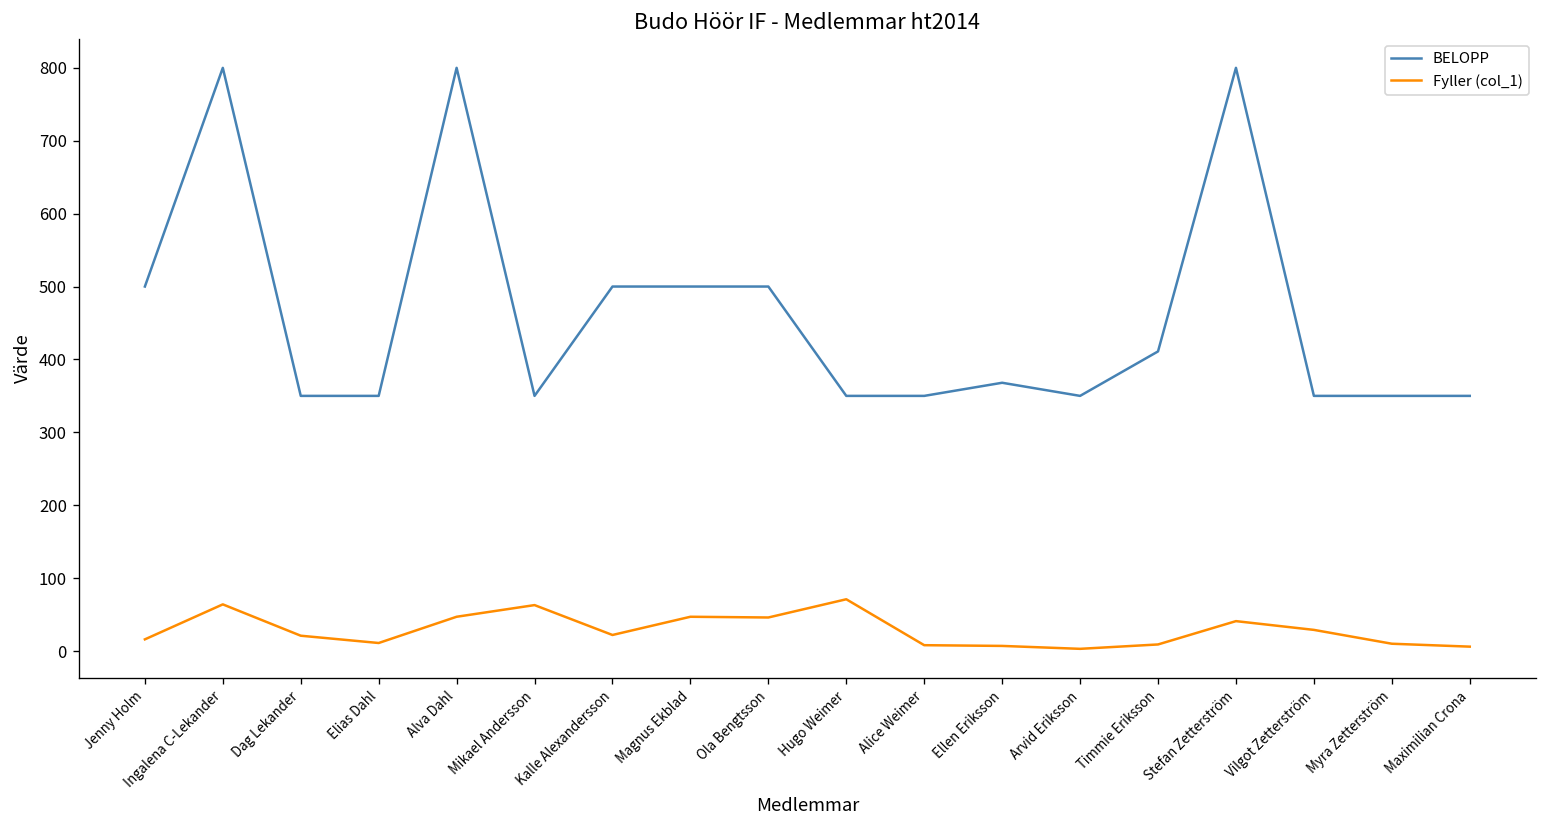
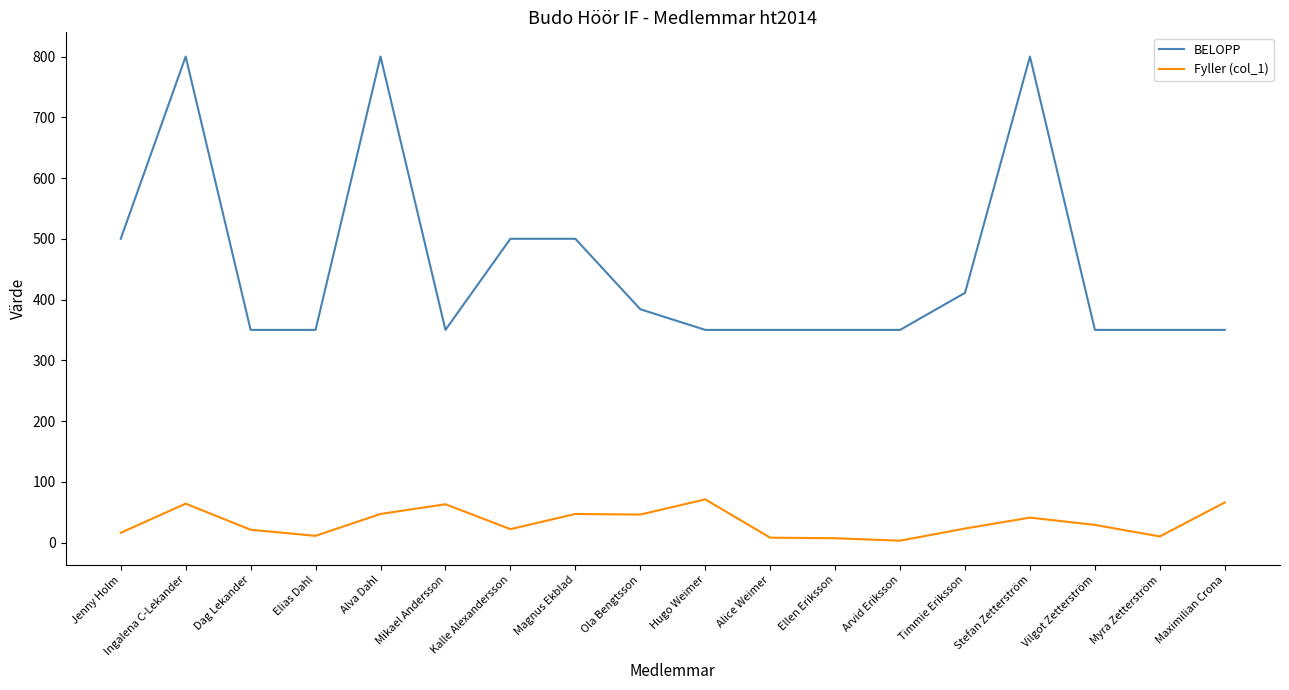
BELOPP, Ola Bengtsson: 500 -> 380
BELOPP, Ellen Eriksson: 370 -> 350
Fyller (col_1), Timmie Eriksson: 10 -> 20
Fyller (col_1), Maximilian Crona: 10 -> 70
